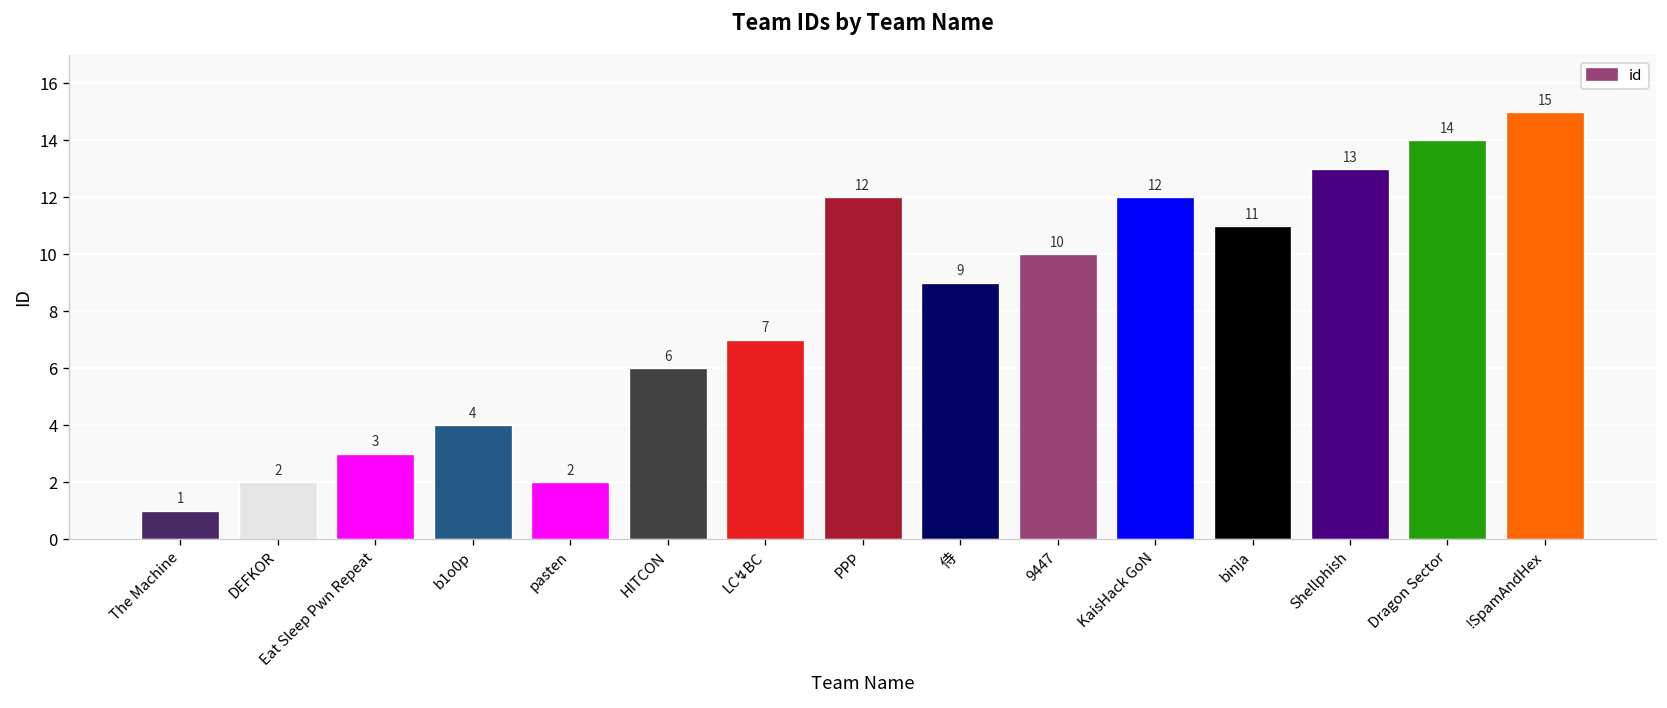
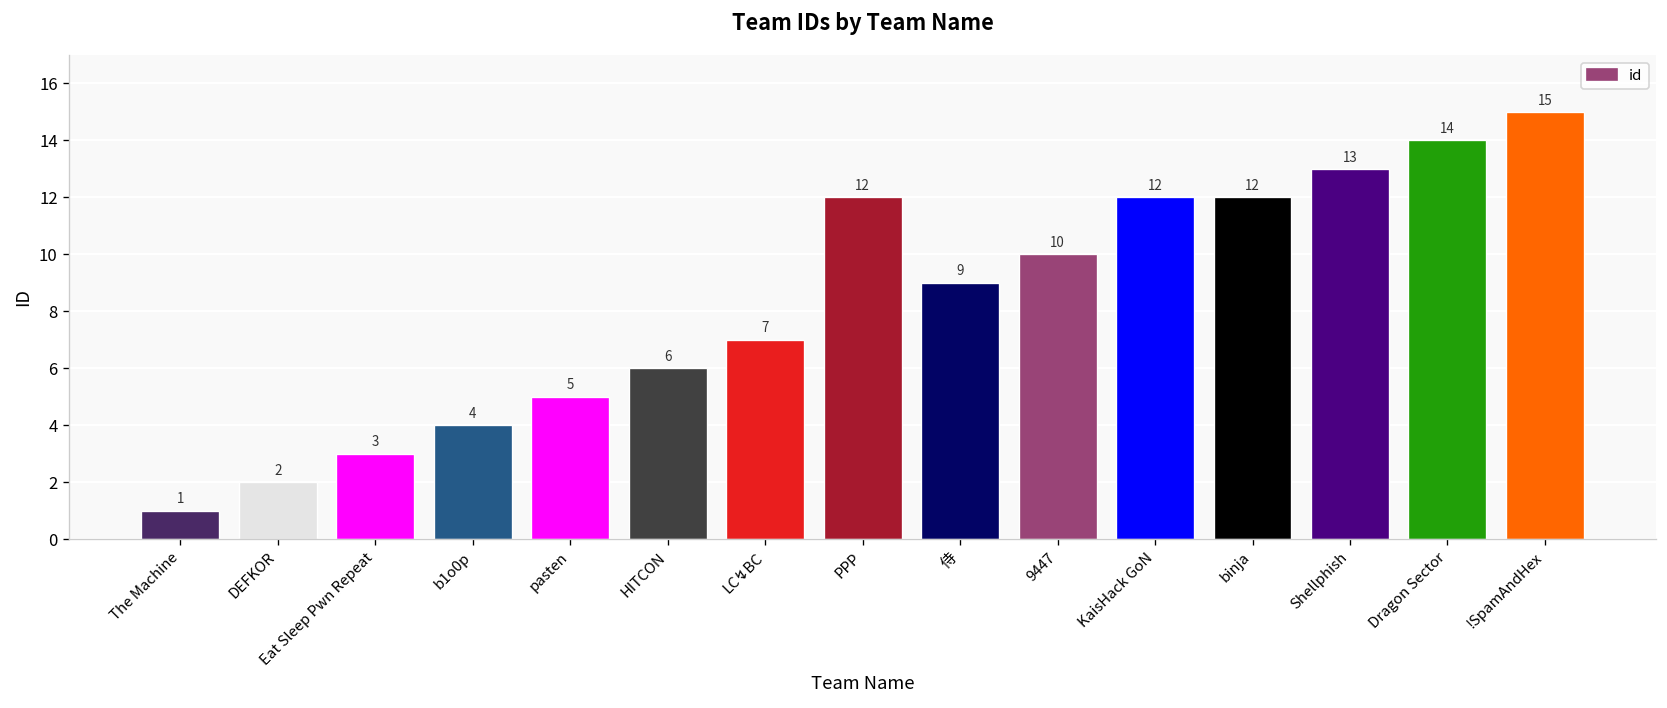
pasten: 2 -> 5
binja: 11 -> 12
